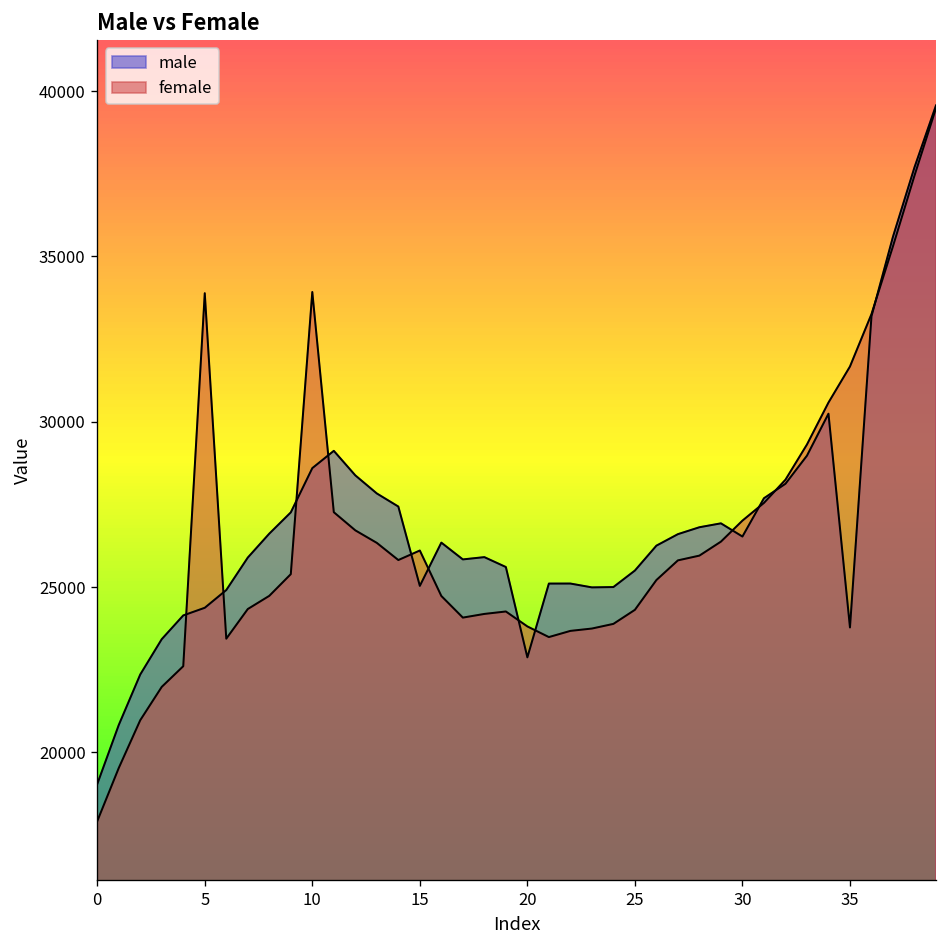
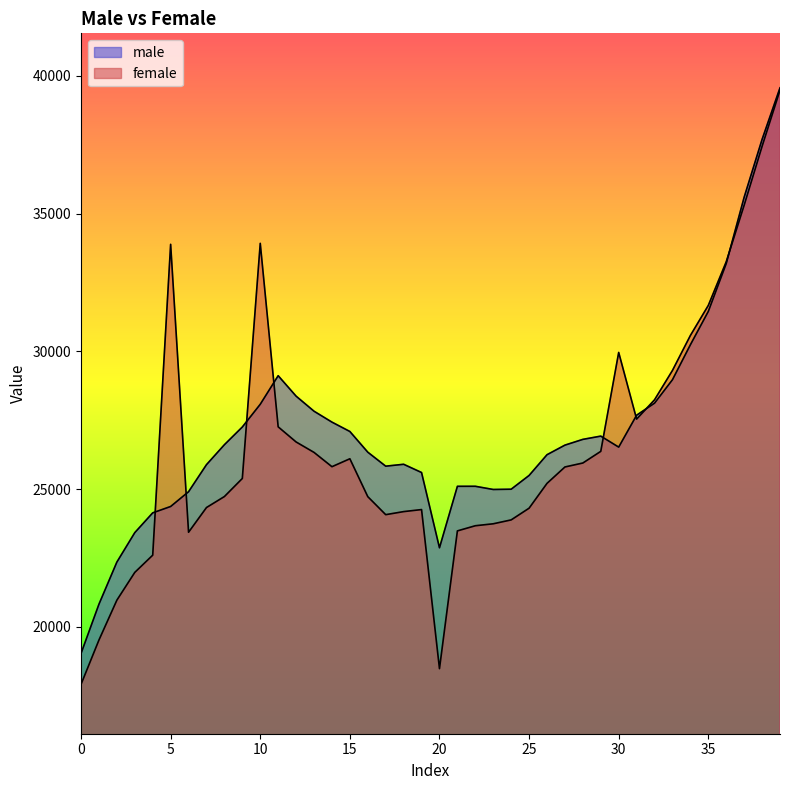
male, 10: 28600 -> 28100
male, 15: 25000 -> 27100
female, 20: 23800 -> 18500
female, 30: 27000 -> 30000
male, 35: 23800 -> 31500
